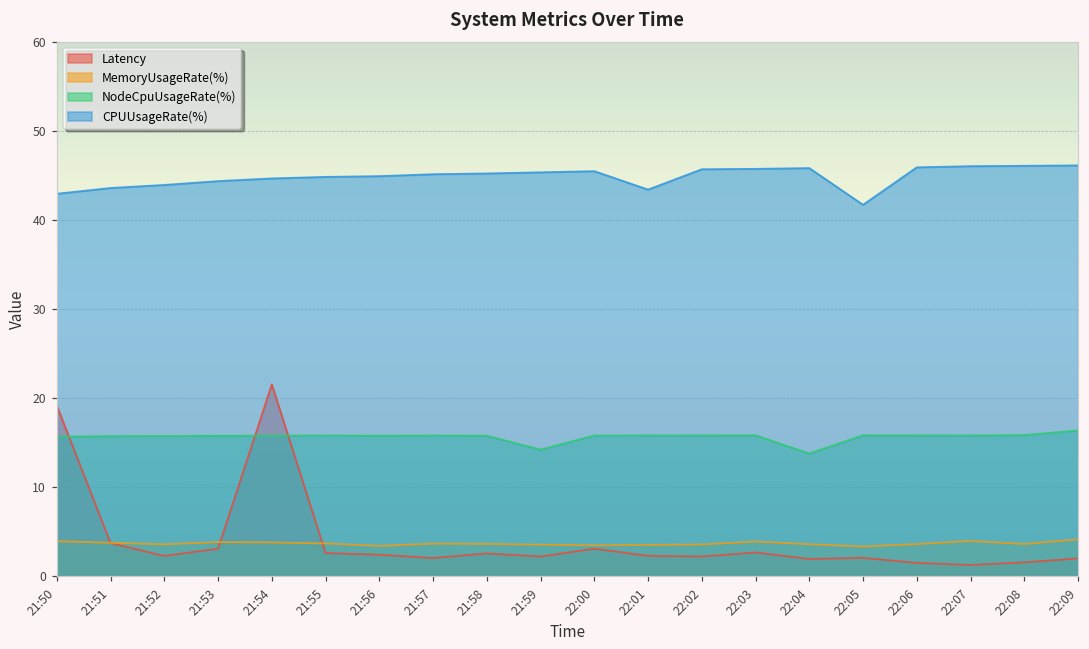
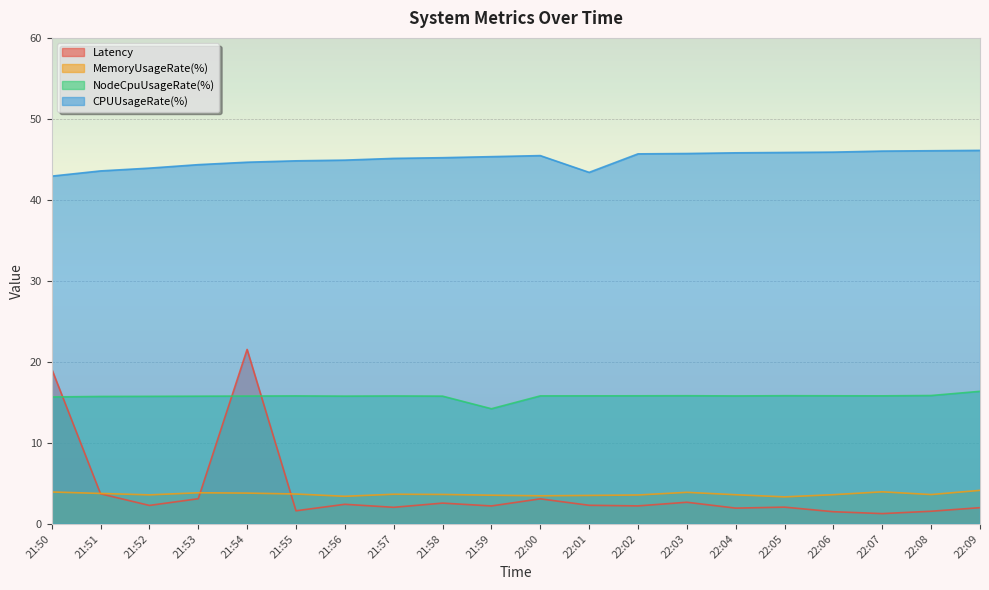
Latency, 21:55: 3 -> 2
NodeCpuUsageRate(%), 22:04: 14 -> 16
CPUUsageRate(%), 22:05: 42 -> 46
